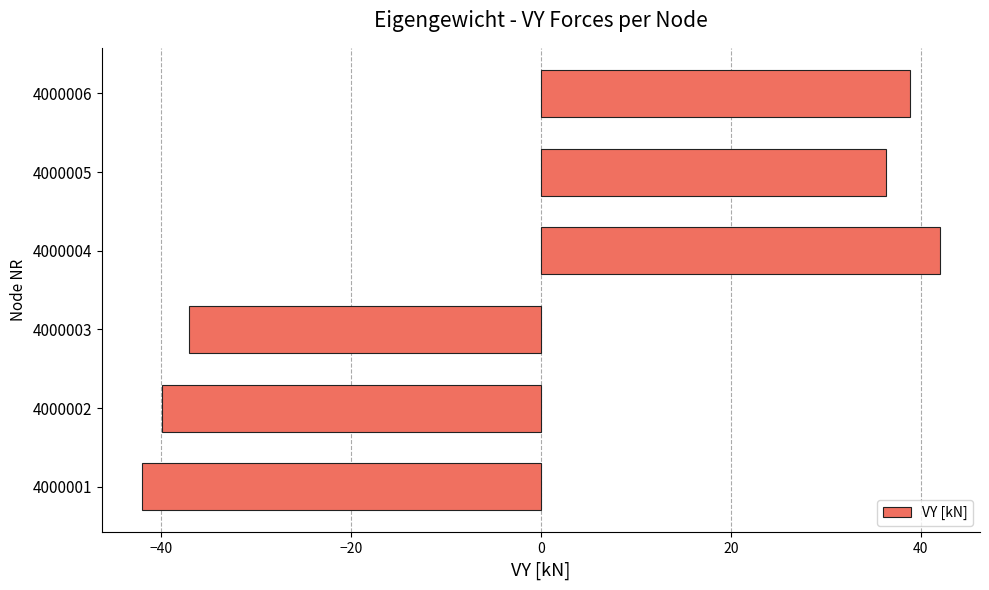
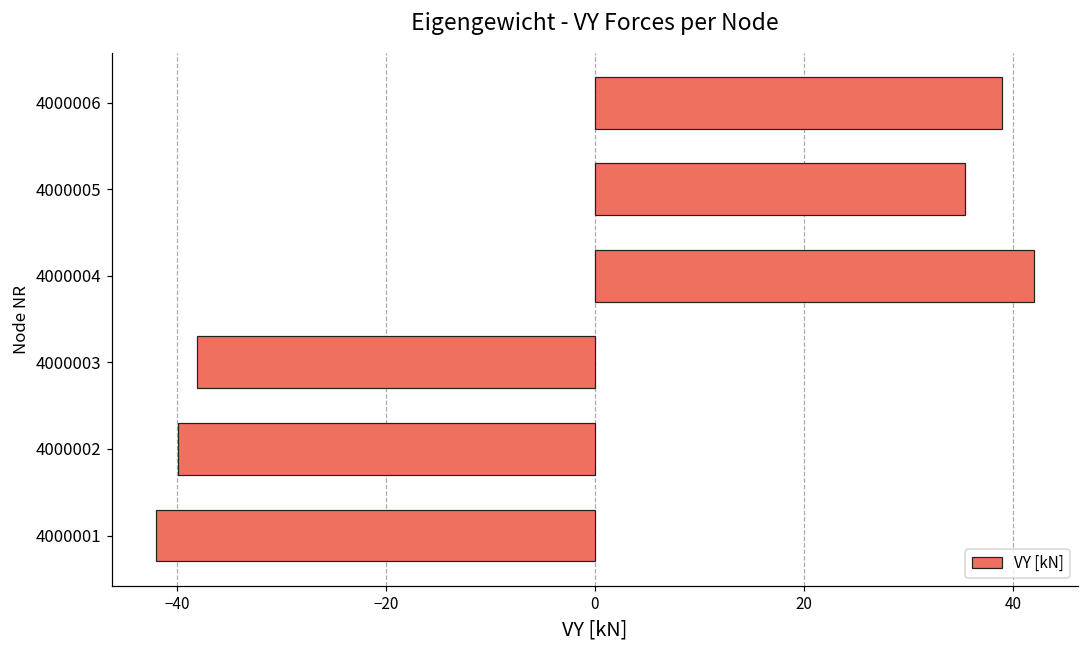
4000005: 36 -> 35
4000003: -37 -> -38
